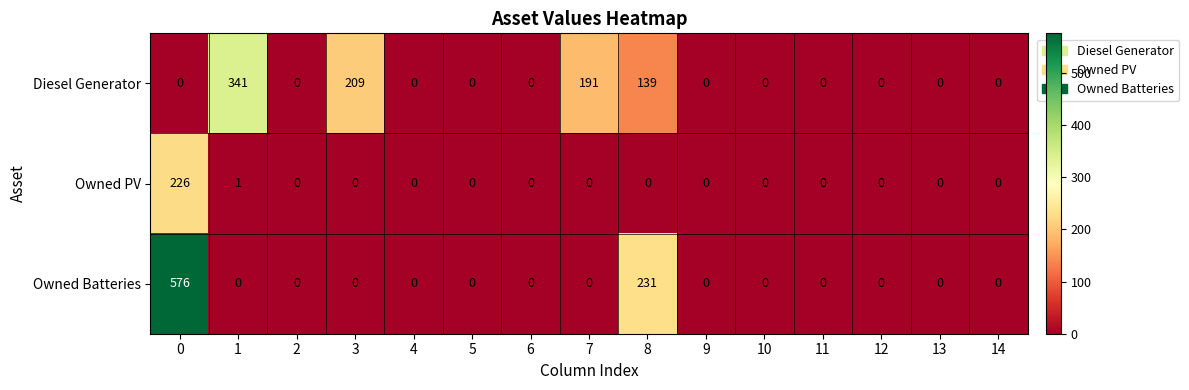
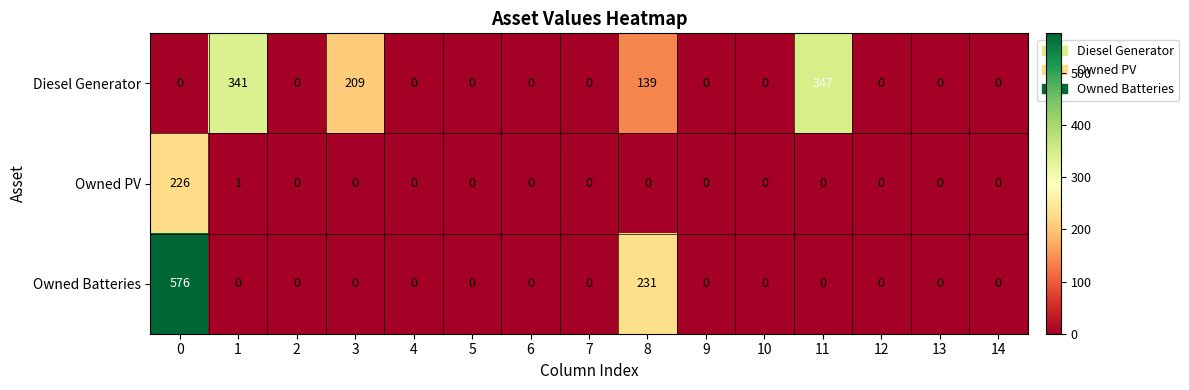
Diesel Generator, 7: 191 -> 0
Diesel Generator, 11: 0 -> 347
